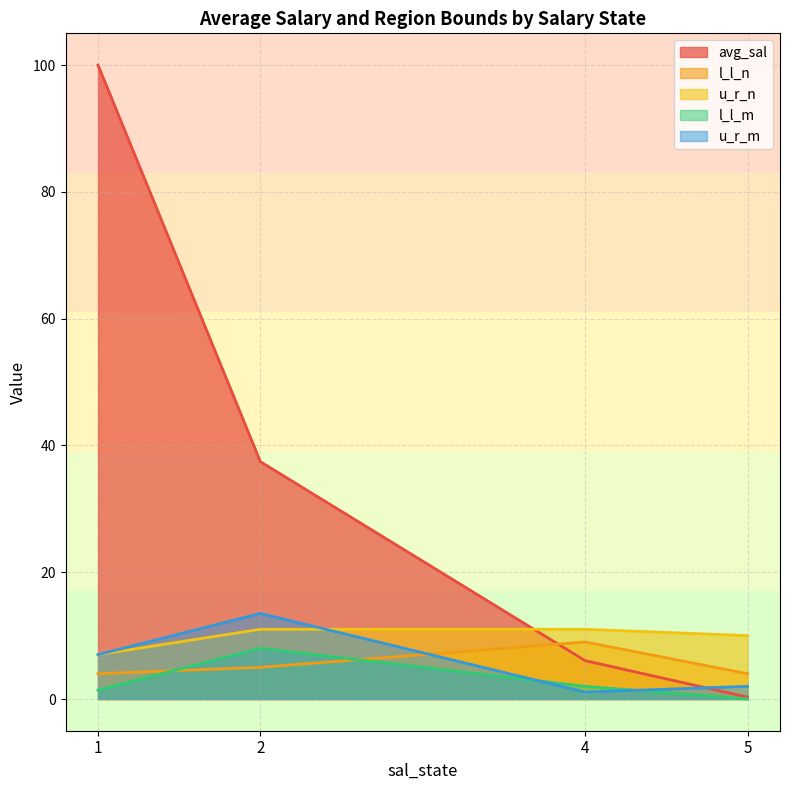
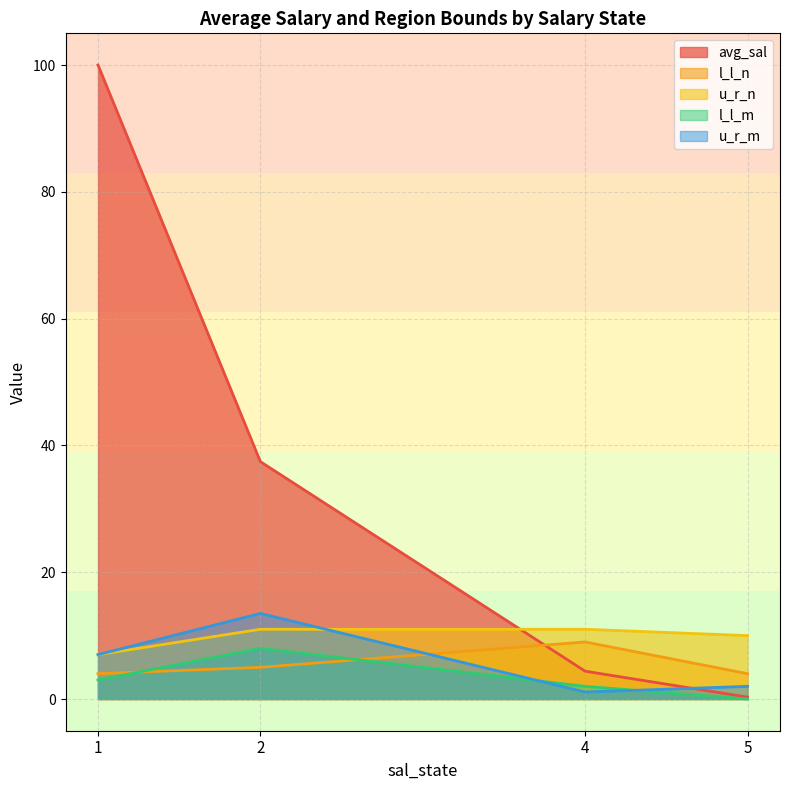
l_l_m, 1: 1 -> 3
avg_sal, 4: 6 -> 4
